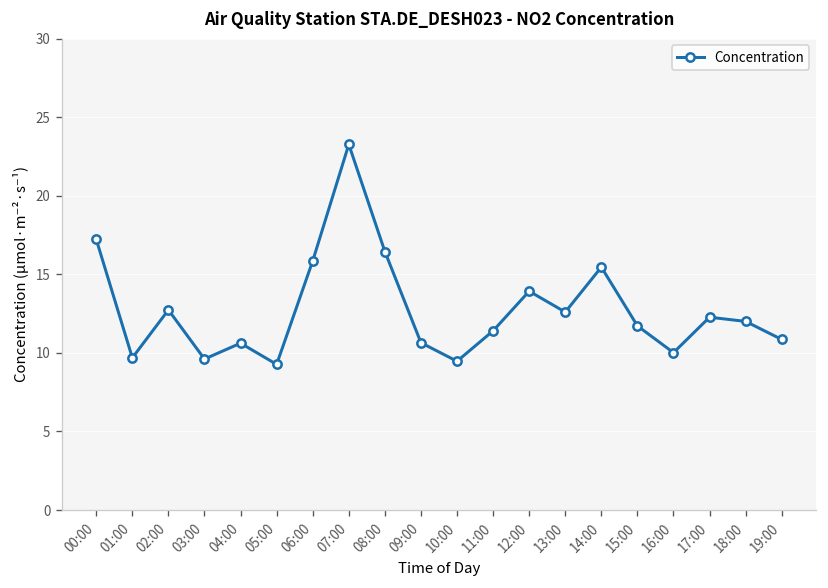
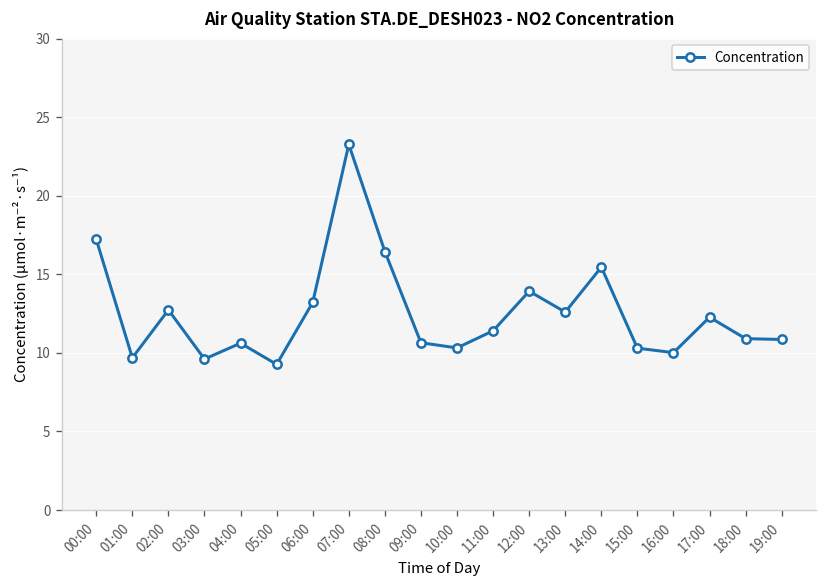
06:00: 15.9 -> 13.2
10:00: 9.5 -> 10.3
15:00: 11.7 -> 10.3
18:00: 12.0 -> 10.9
